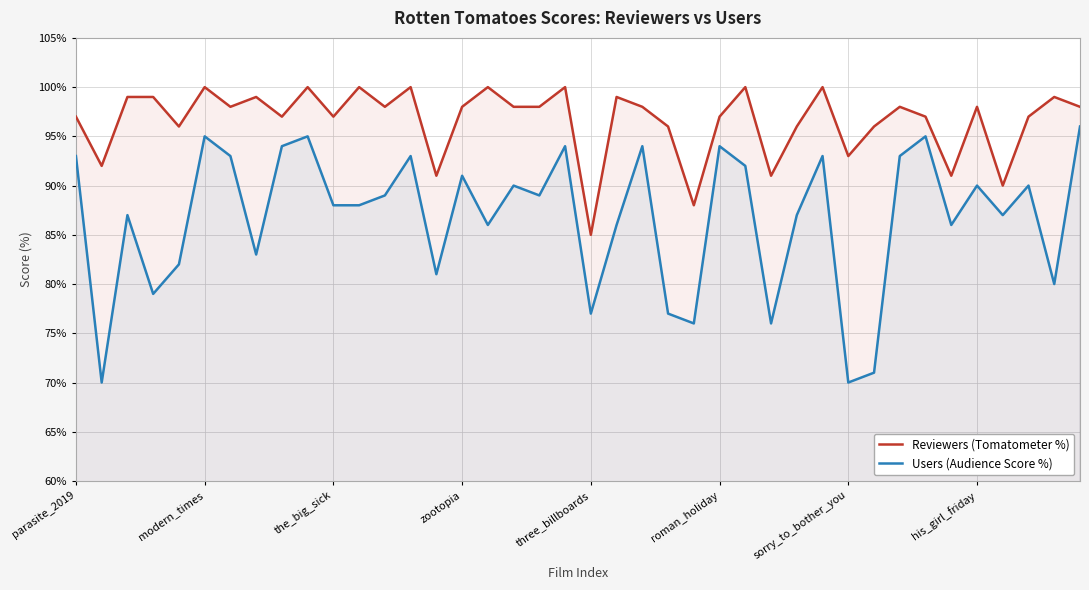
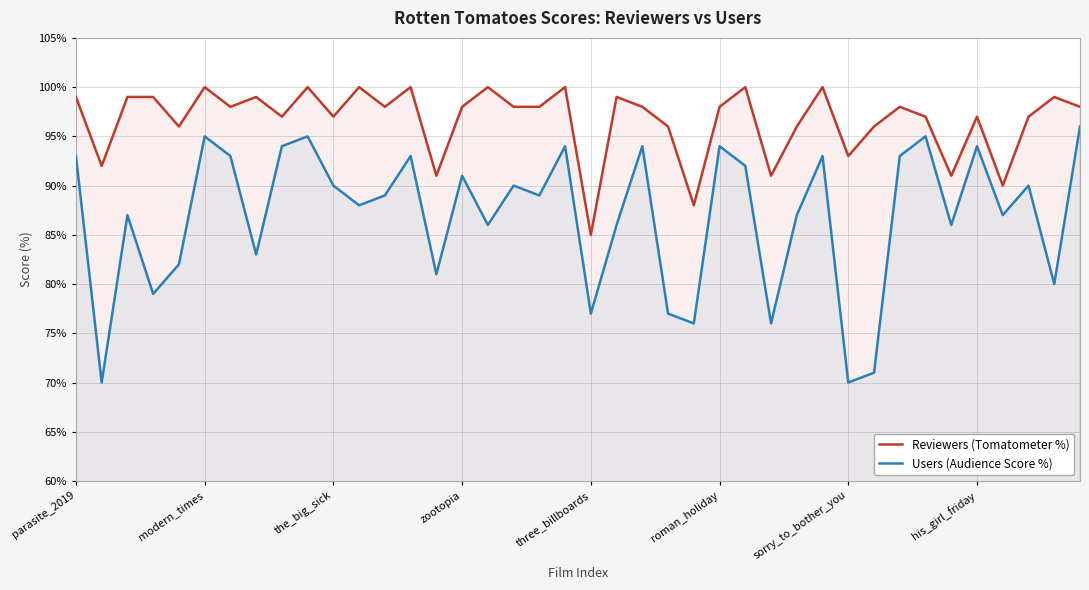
Reviewers (Tomatometer %), parasite_2019: 97% -> 99%
Users (Audience Score %), the_big_sick: 88% -> 90%
Reviewers (Tomatometer %), roman_holiday: 97% -> 98%
Reviewers (Tomatometer %), his_girl_friday: 98% -> 97%
Users (Audience Score %), his_girl_friday: 90% -> 94%
